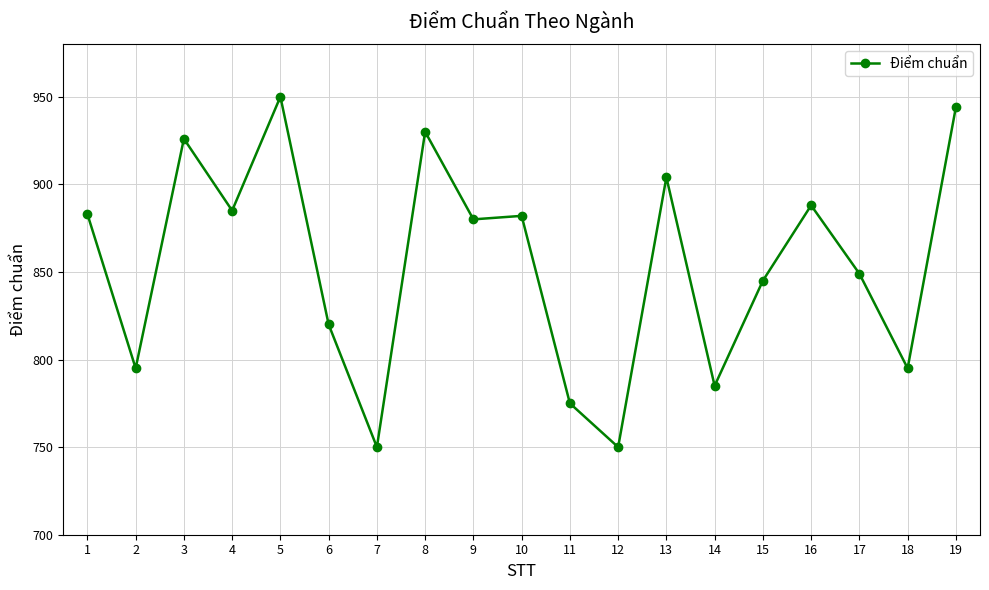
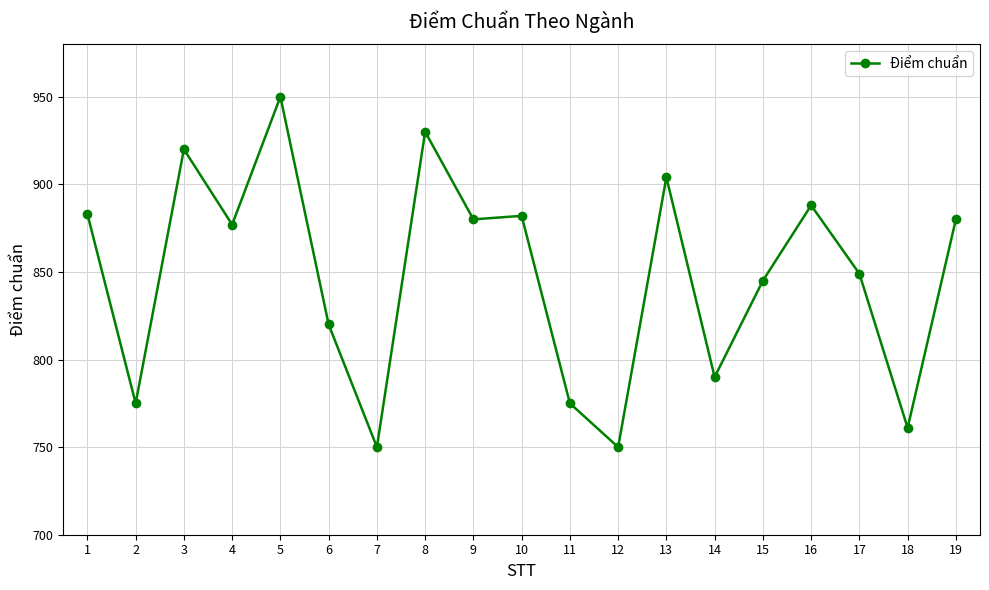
2: 795 -> 775
3: 926 -> 920
4: 885 -> 877
14: 785 -> 790
18: 795 -> 761
19: 944 -> 880
